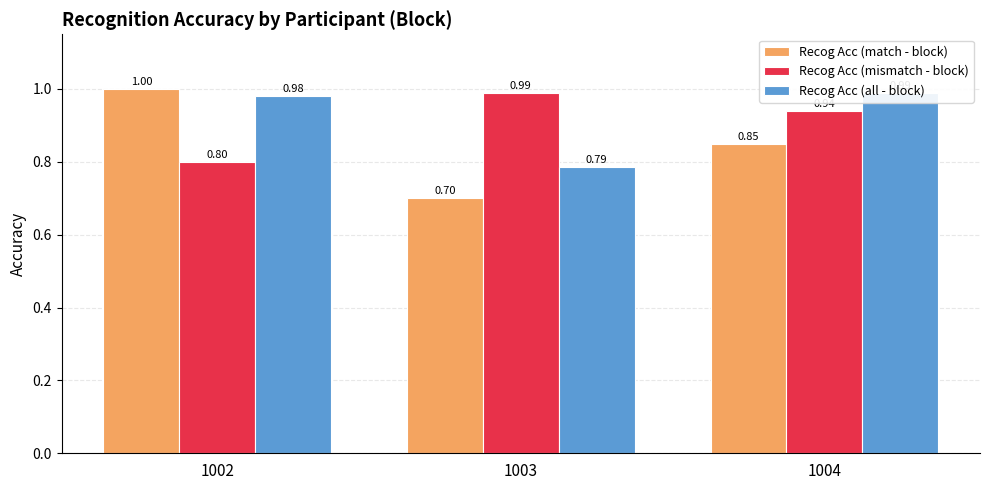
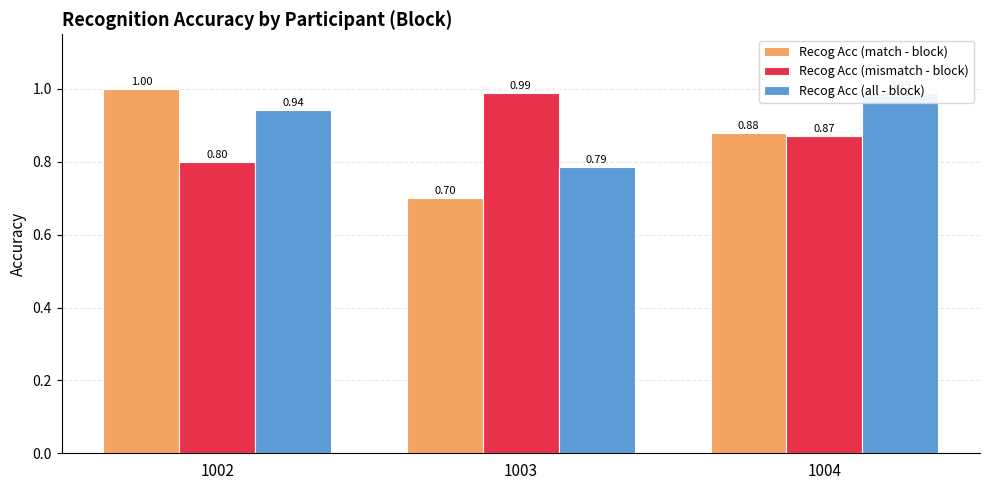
Recog Acc (all - block), 1002: 0.98 -> 0.94
Recog Acc (match - block), 1004: 0.85 -> 0.88
Recog Acc (mismatch - block), 1004: 0.94 -> 0.87
